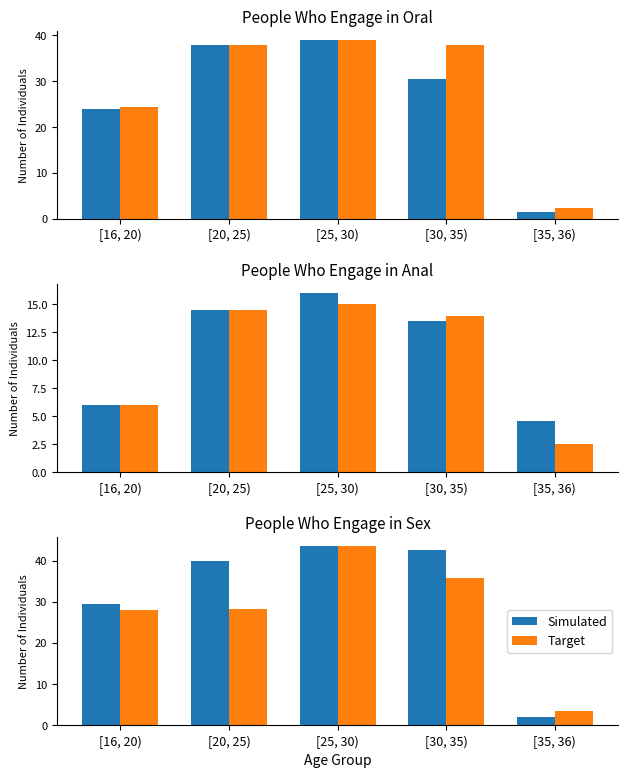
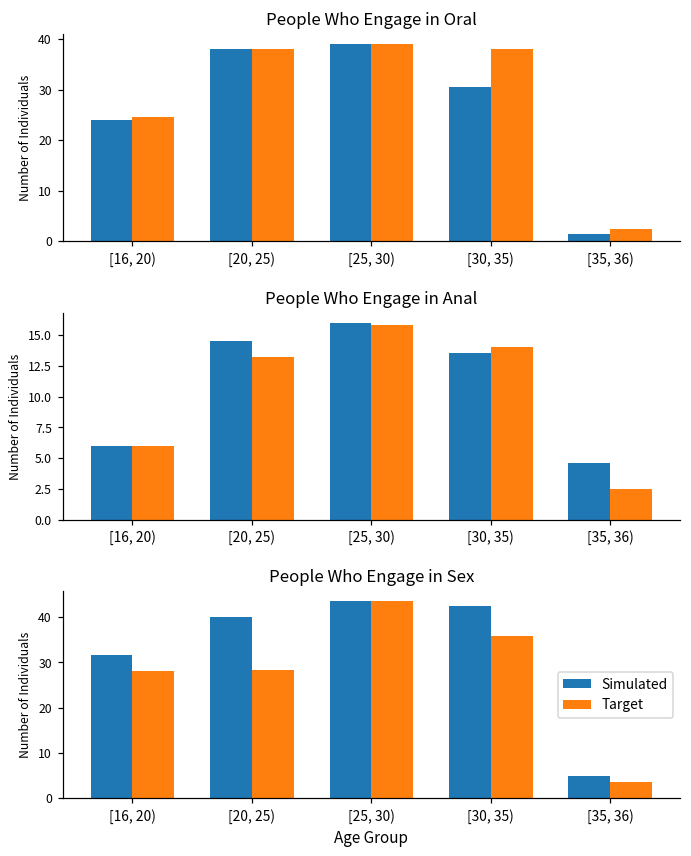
People Who Engage in Anal, Target, [20, 25): 14.5 -> 13.2
People Who Engage in Anal, Target, [25, 30): 15.0 -> 15.8
People Who Engage in Sex, Simulated, [16, 20): 30 -> 32
People Who Engage in Sex, Simulated, [35, 36): 2 -> 5
